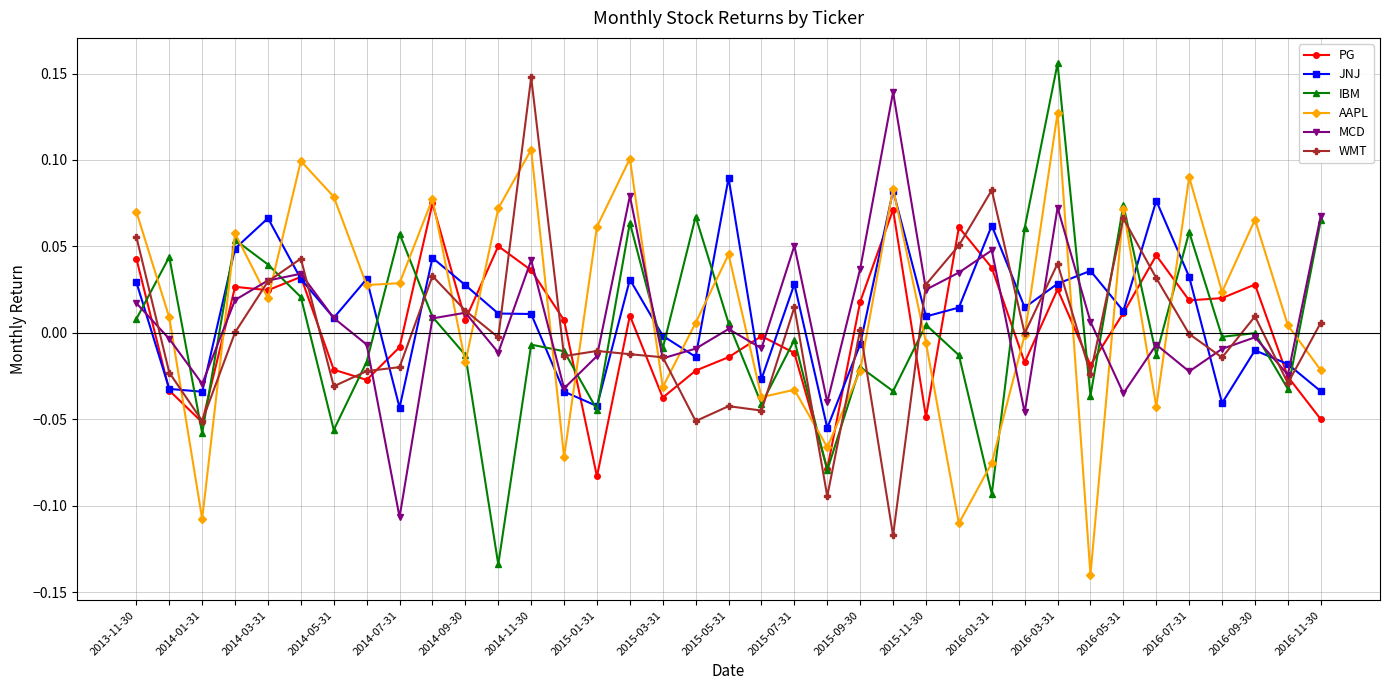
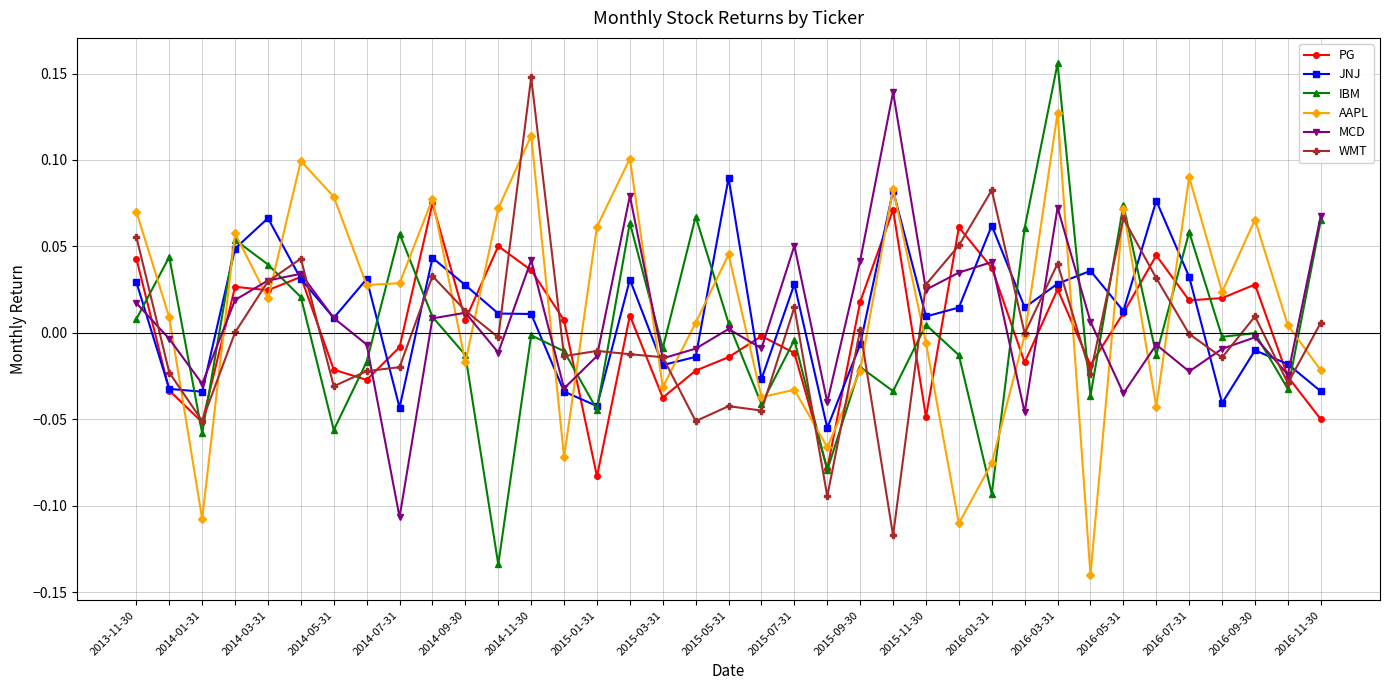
IBM, 2014-11-30: -0.007 -> -0.001
AAPL, 2014-11-30: 0.106 -> 0.114
JNJ, 2015-03-31: -0.002 -> -0.019
MCD, 2015-09-30: 0.037 -> 0.042
MCD, 2016-01-31: 0.048 -> 0.041
